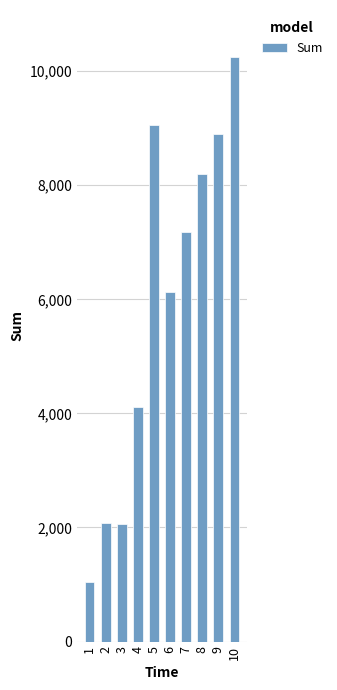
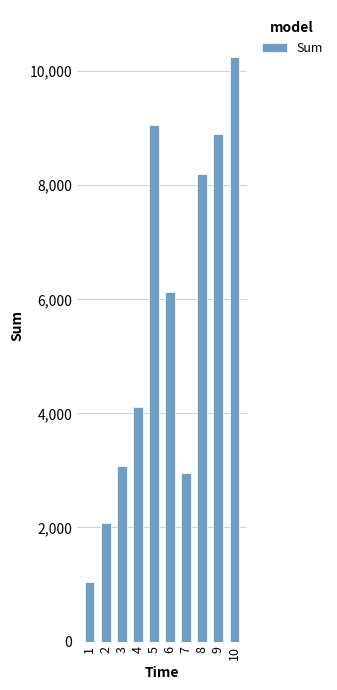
3: 2,100 -> 3,100
7: 7,200 -> 3,000
